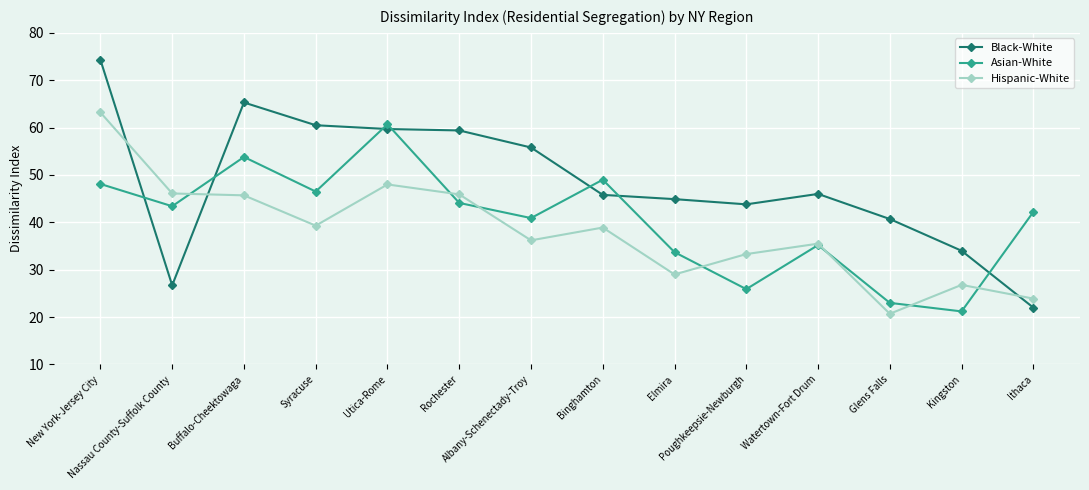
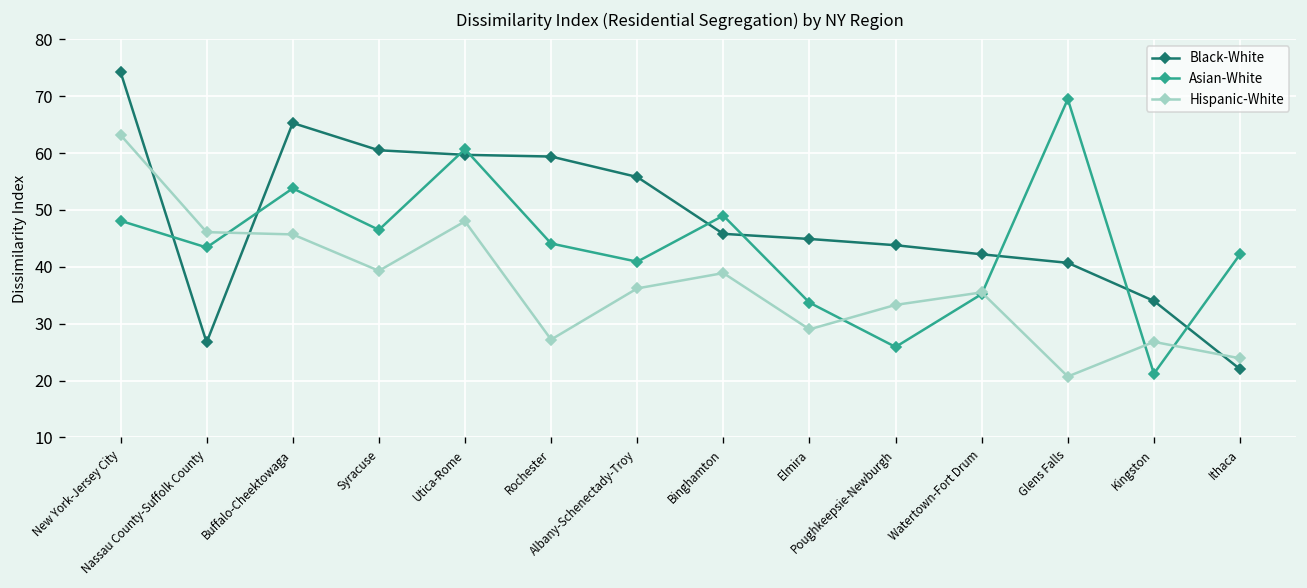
Hispanic-White, Rochester: 46 -> 27
Black-White, Watertown-Fort Drum: 46 -> 42
Asian-White, Glens Falls: 23 -> 70
